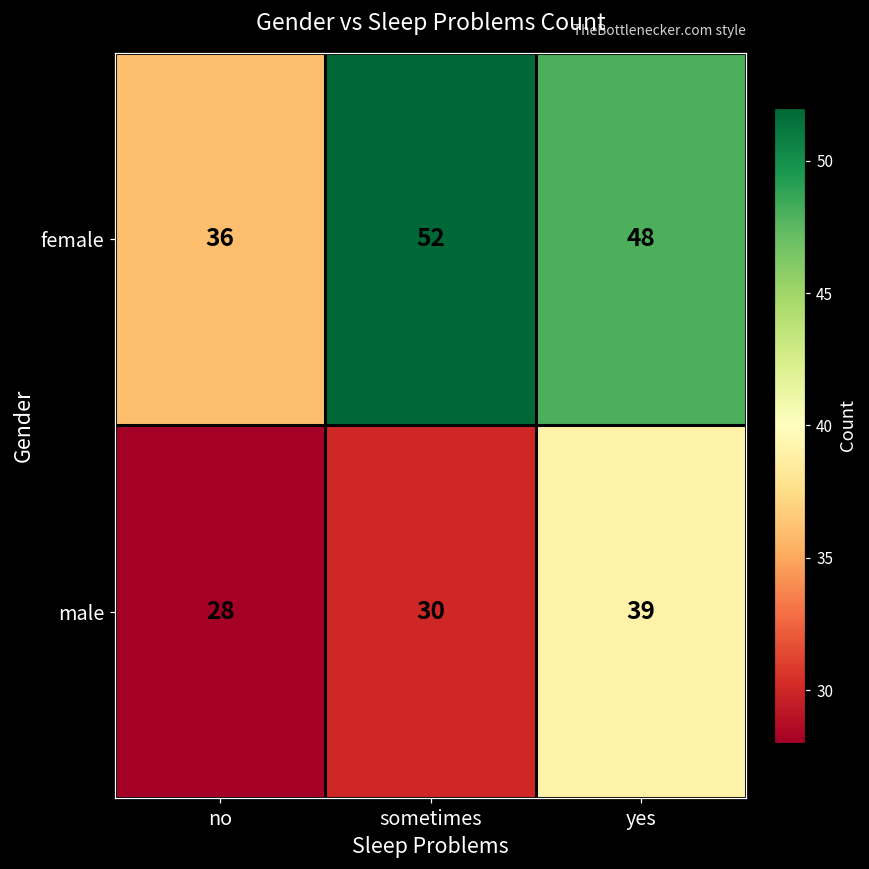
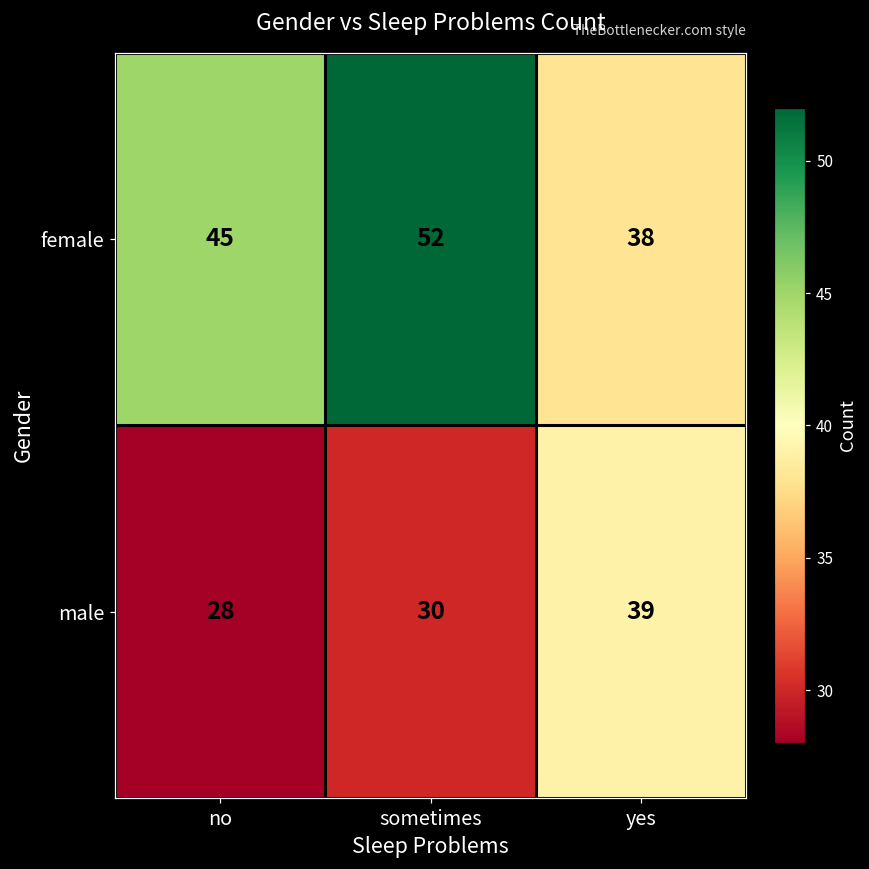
female, no: 36 -> 45
female, yes: 48 -> 38
